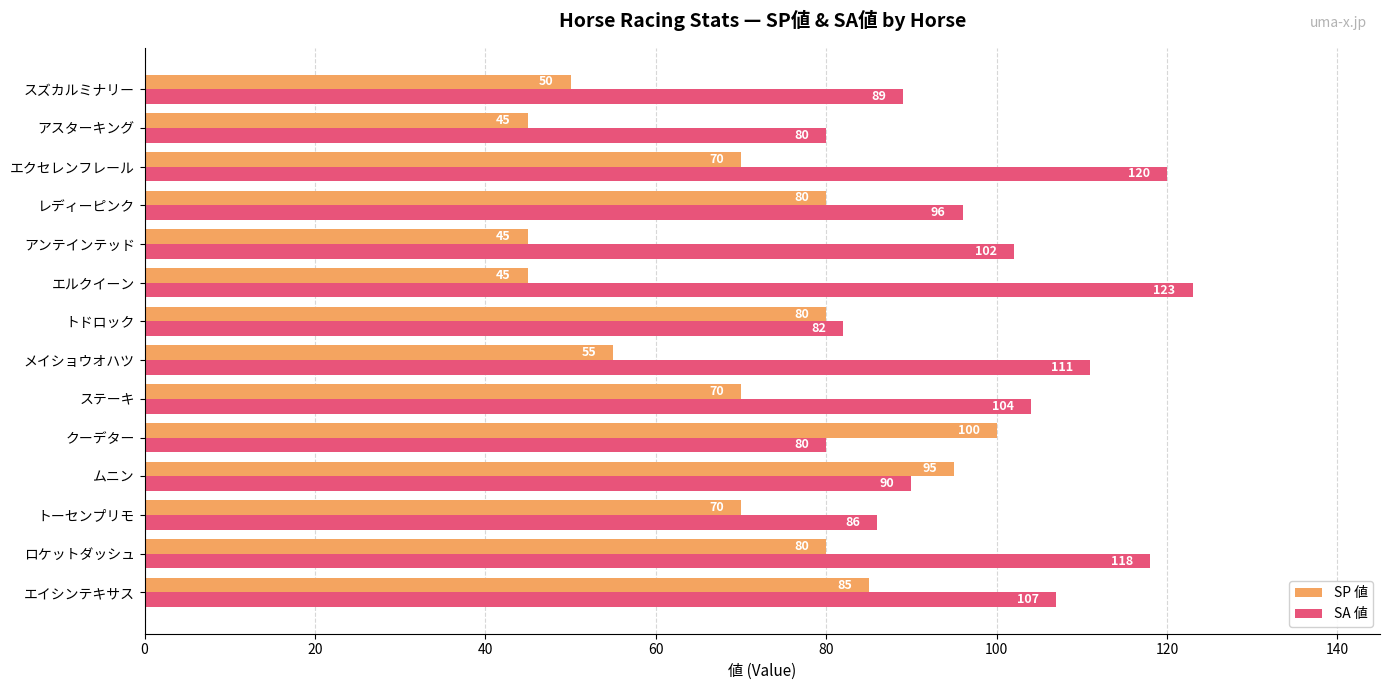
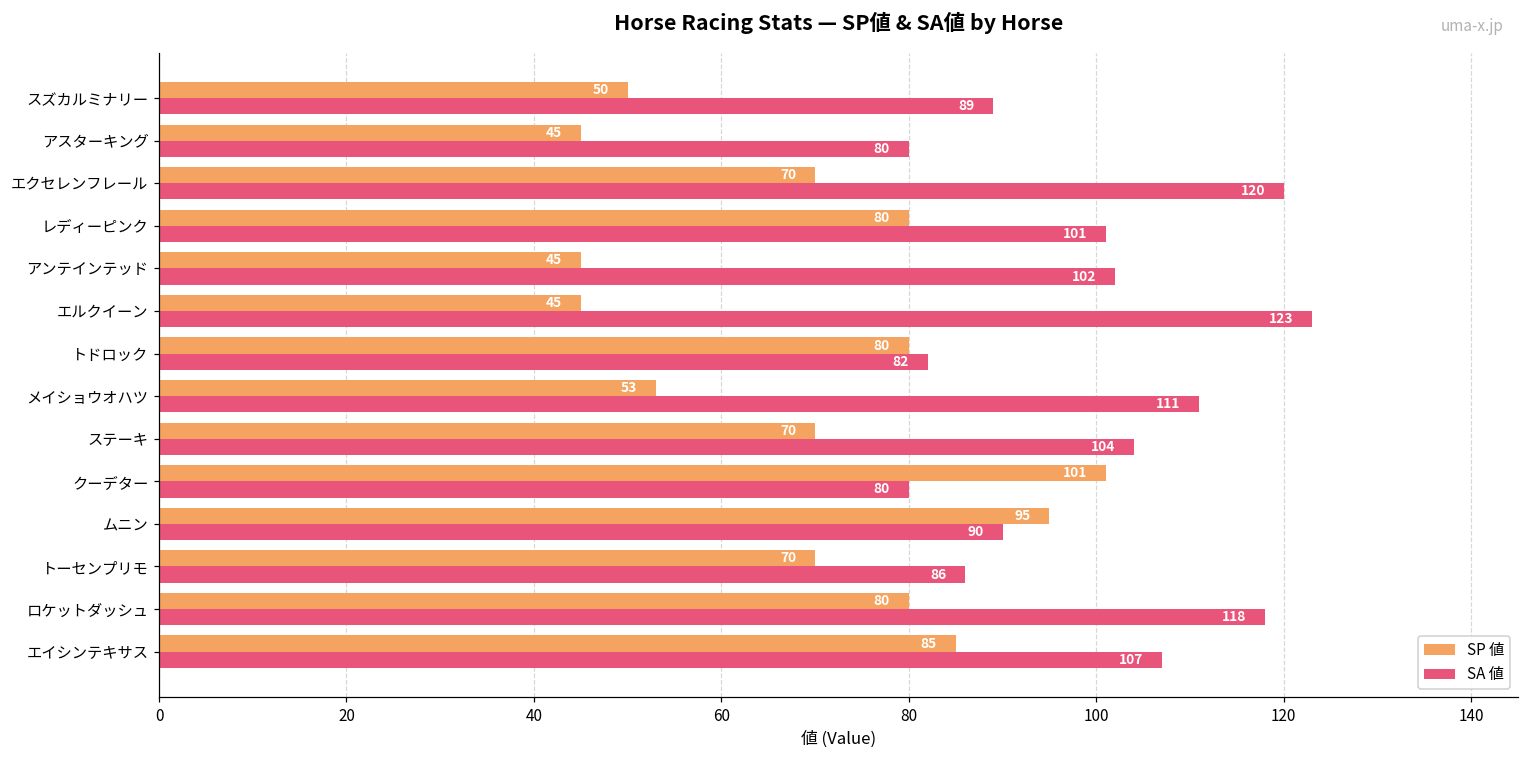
SA 値, レディーピンク: 96 -> 101
SP 値, メイショウオハツ: 55 -> 53
SP 値, クーデター: 100 -> 101
